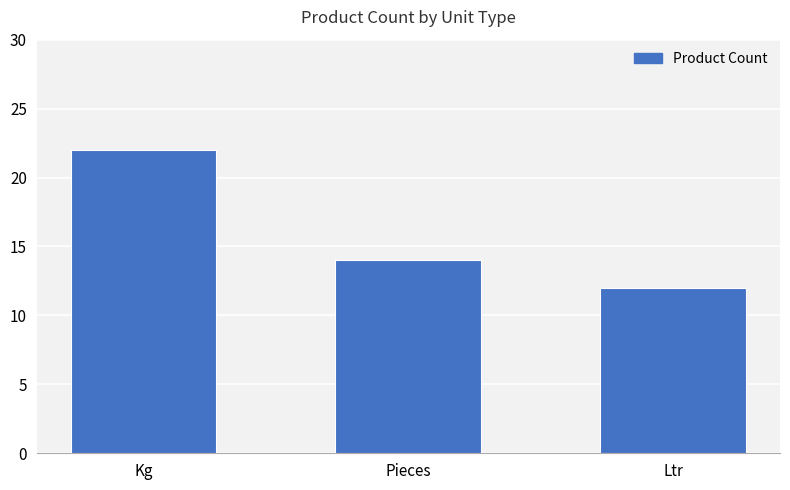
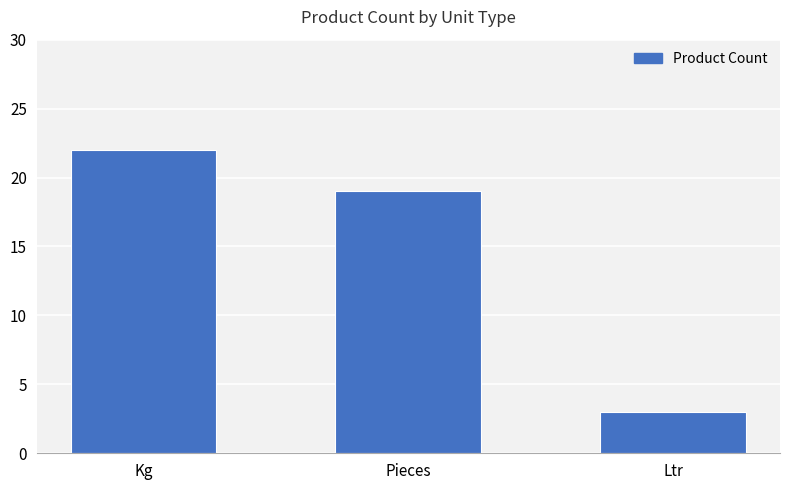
Pieces: 14 -> 19
Ltr: 12 -> 3
